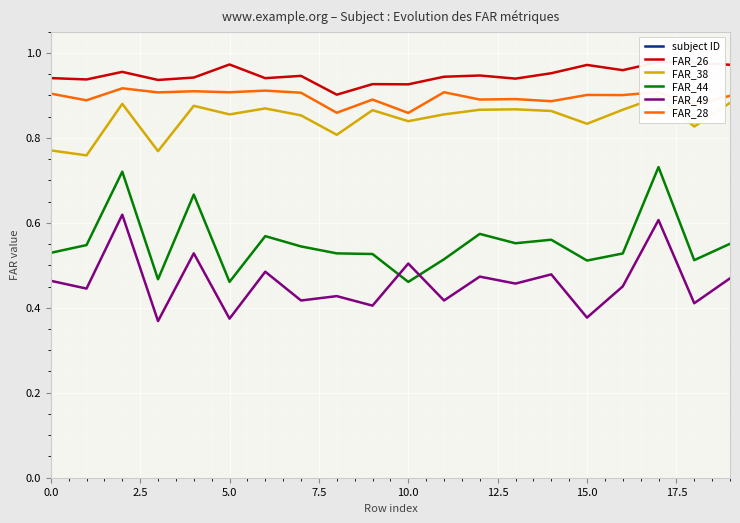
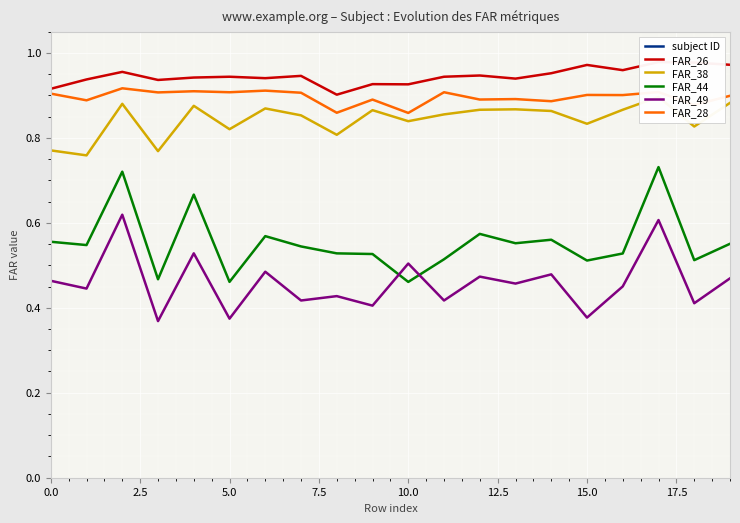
FAR_26, 0.0: 0.94 -> 0.92
FAR_44, 0.0: 0.53 -> 0.56
FAR_26, 5.0: 0.97 -> 0.94
FAR_38, 5.0: 0.86 -> 0.82
